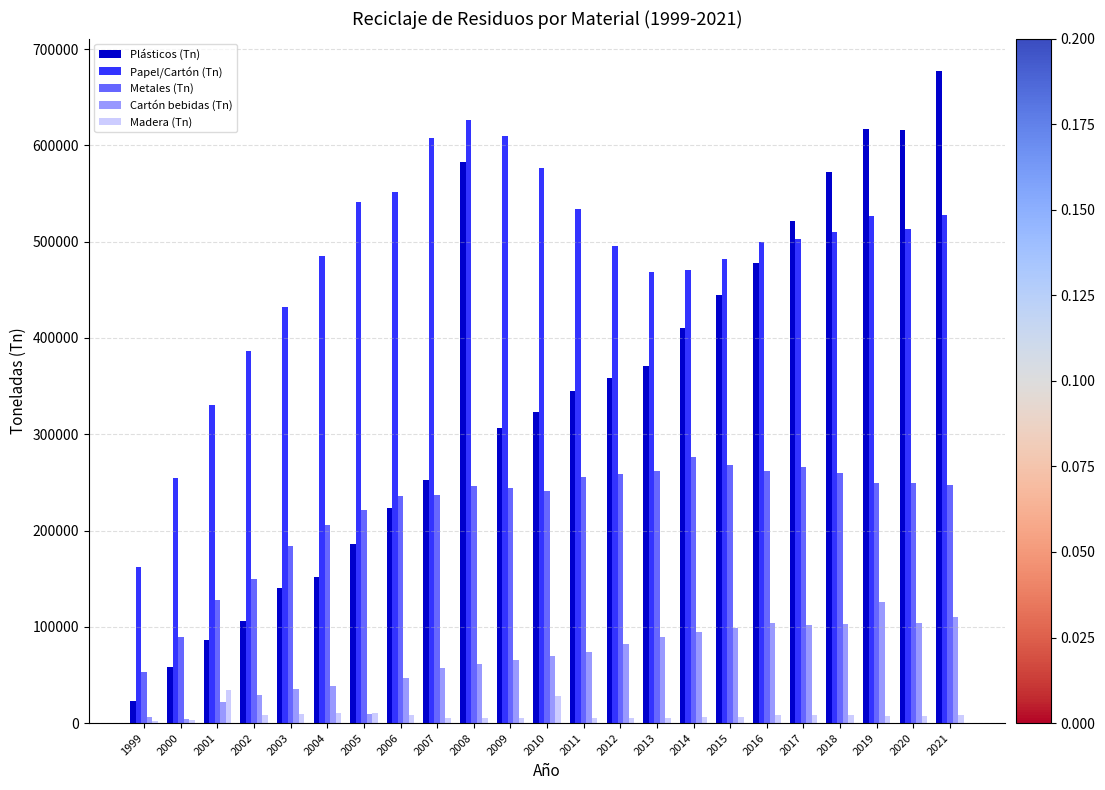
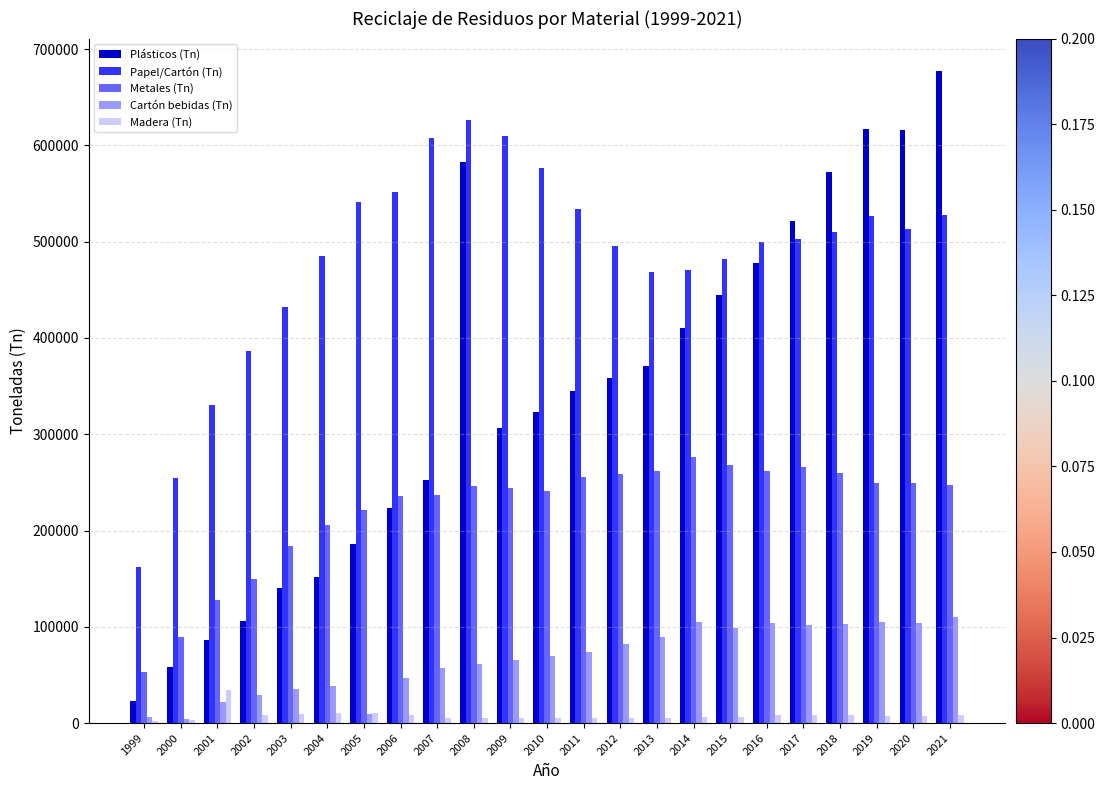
Madera (Tn), 2010: 30000 -> 0
Cartón bebidas (Tn), 2014: 90000 -> 100000
Cartón bebidas (Tn), 2019: 130000 -> 100000
